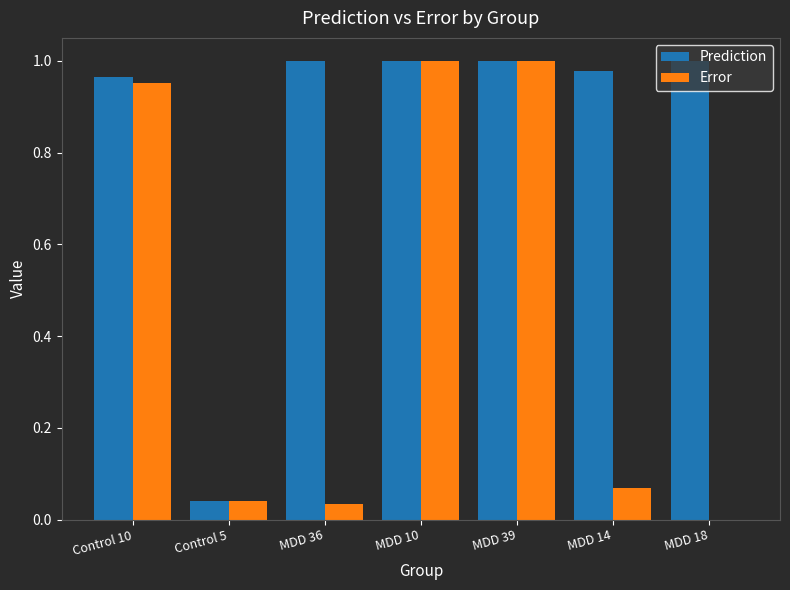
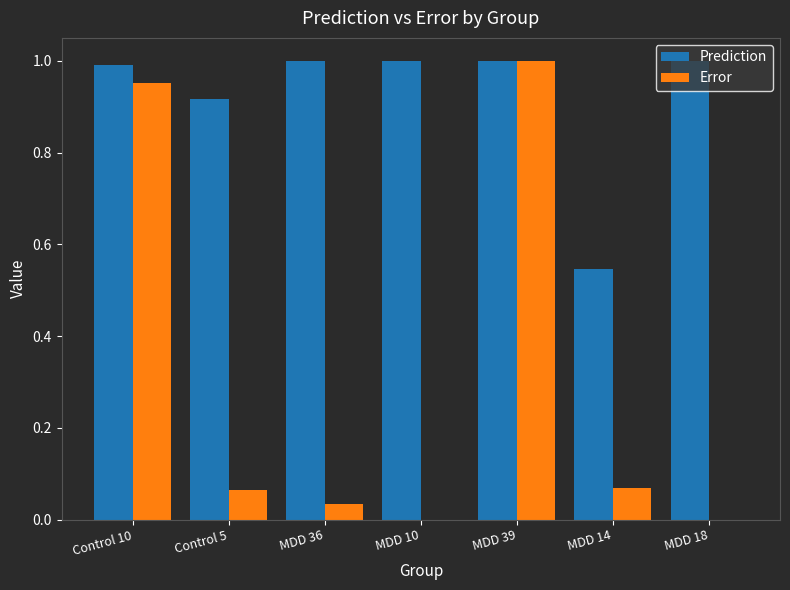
Prediction, Control 10: 0.96 -> 0.99
Prediction, Control 5: 0.04 -> 0.92
Error, Control 5: 0.04 -> 0.07
Error, MDD 10: 1 -> 0
Prediction, MDD 14: 0.98 -> 0.55
